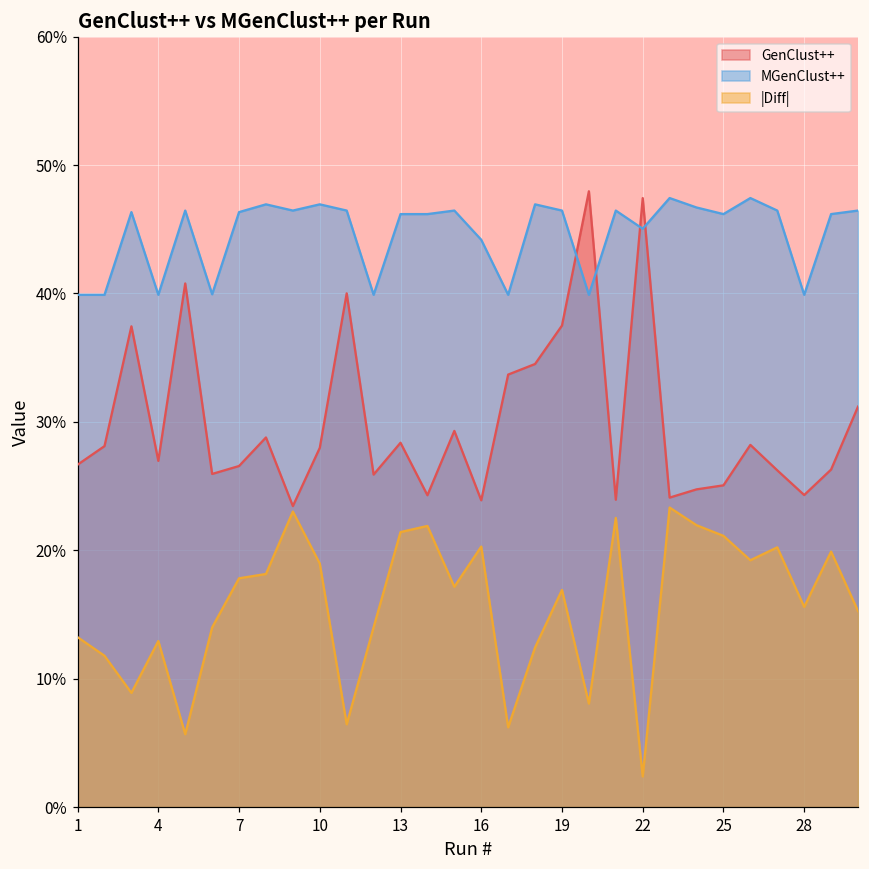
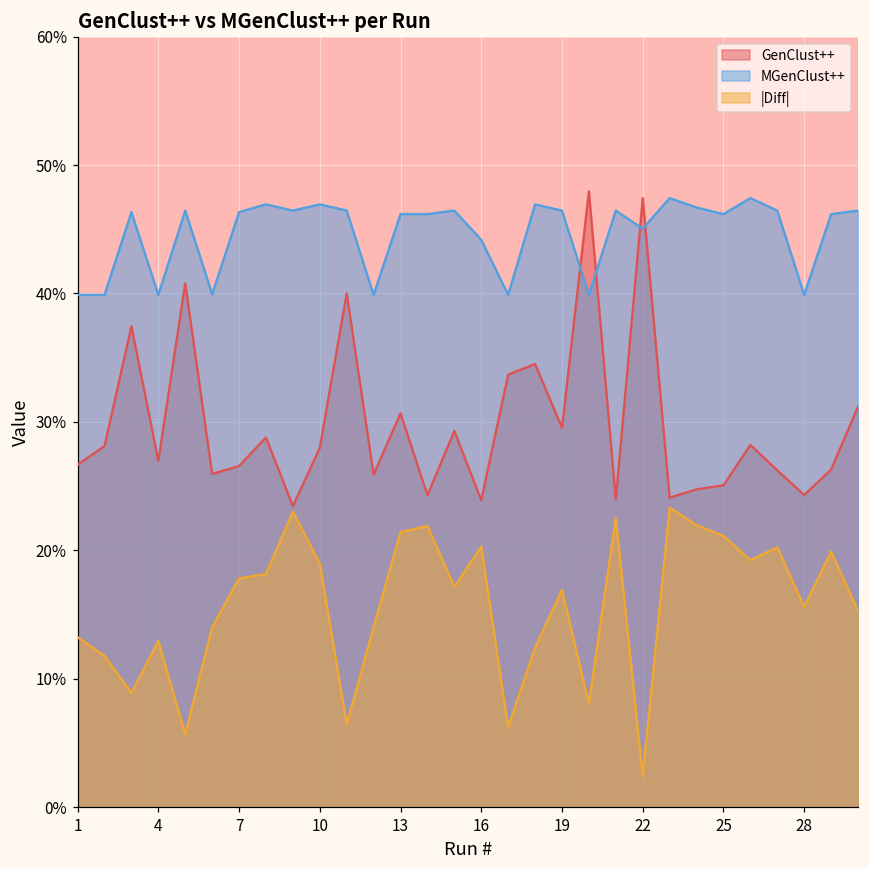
GenClust++, 13: 28.4% -> 30.7%
GenClust++, 19: 37.5% -> 29.5%
